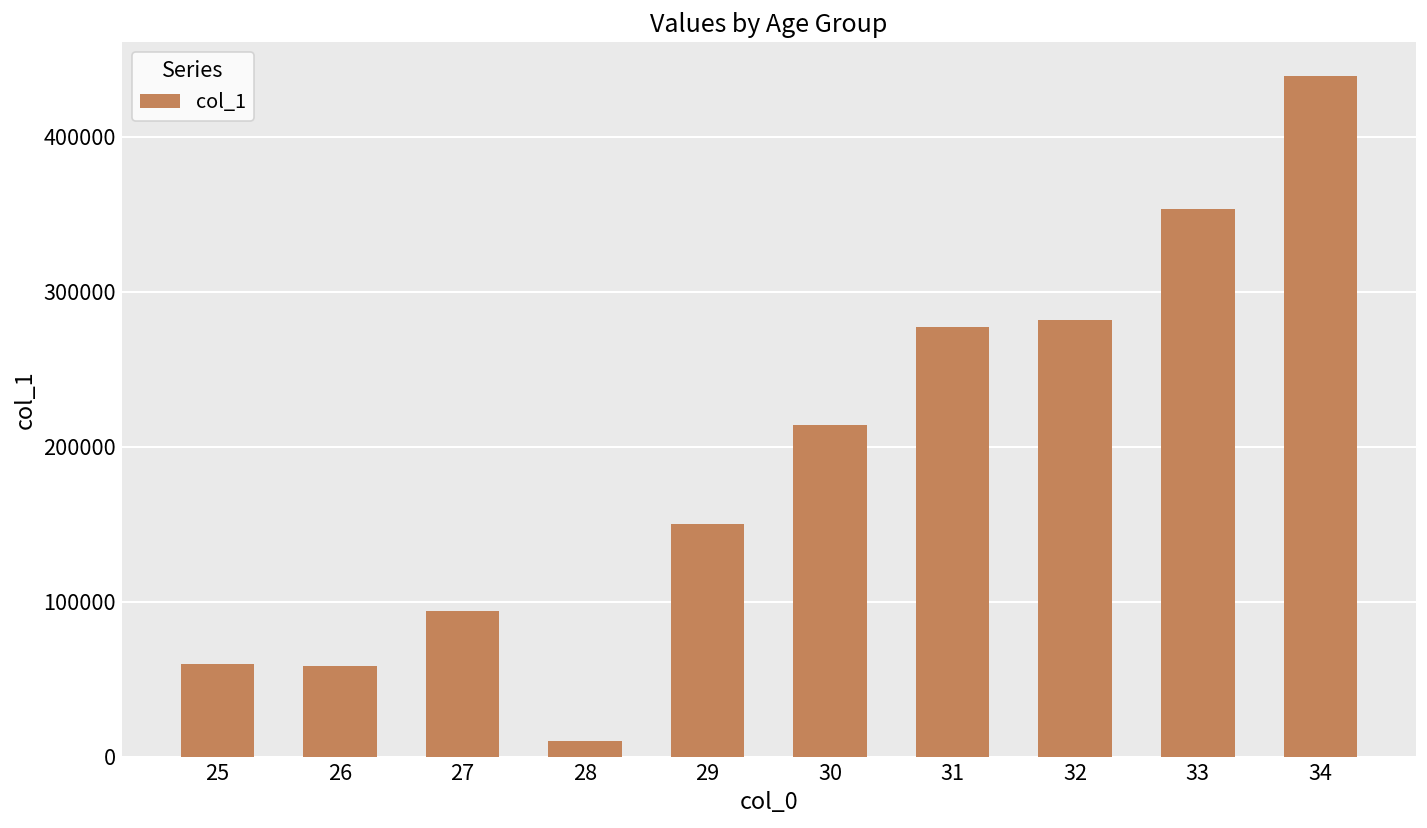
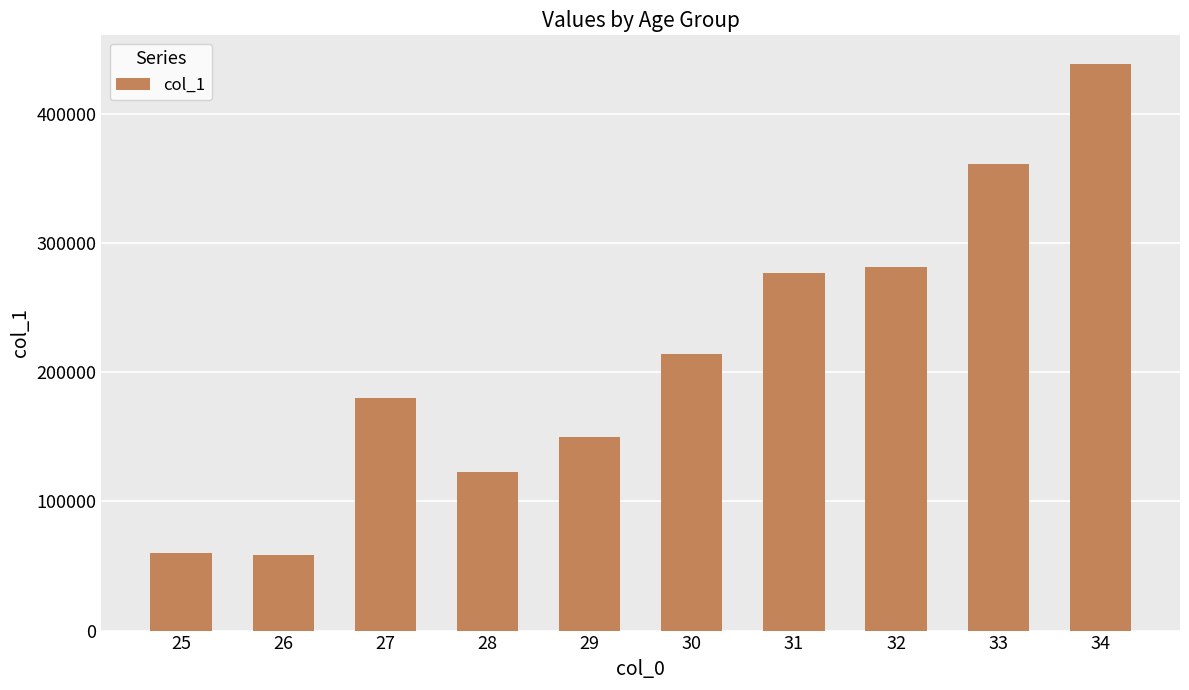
27: 94000 -> 180000
28: 10000 -> 123000
33: 353000 -> 361000
